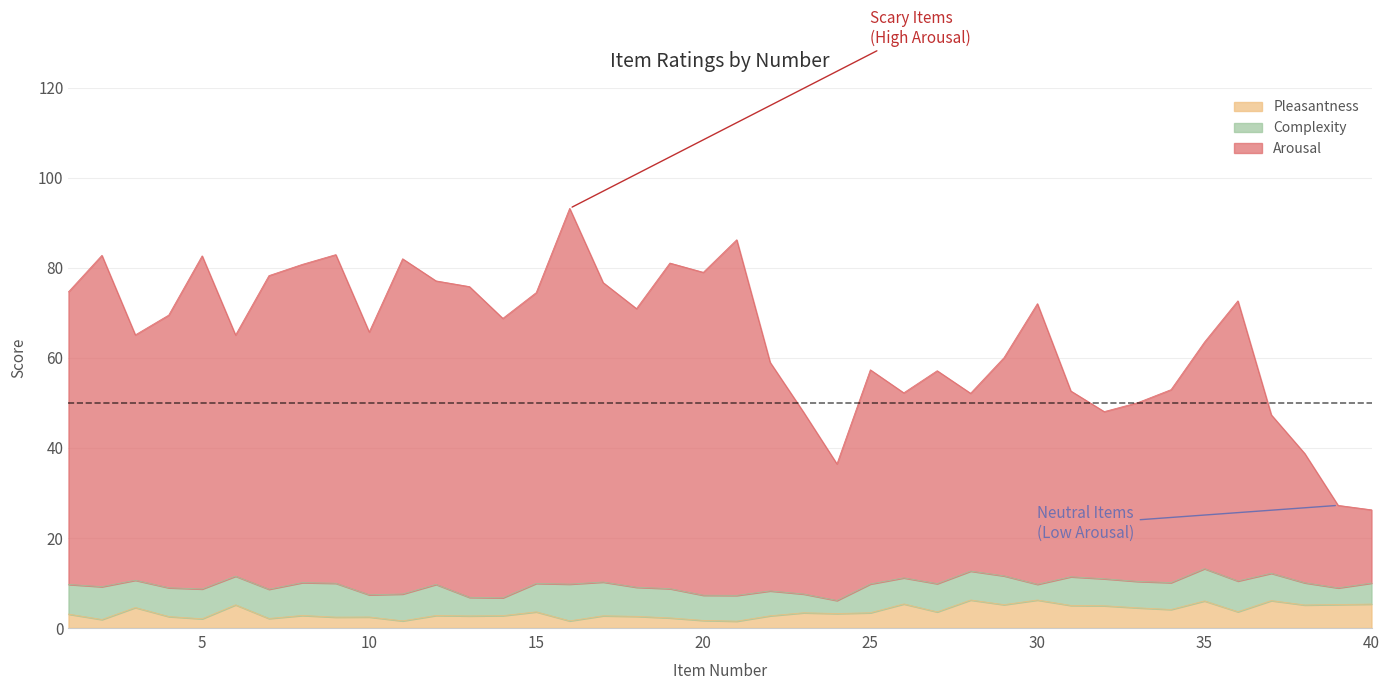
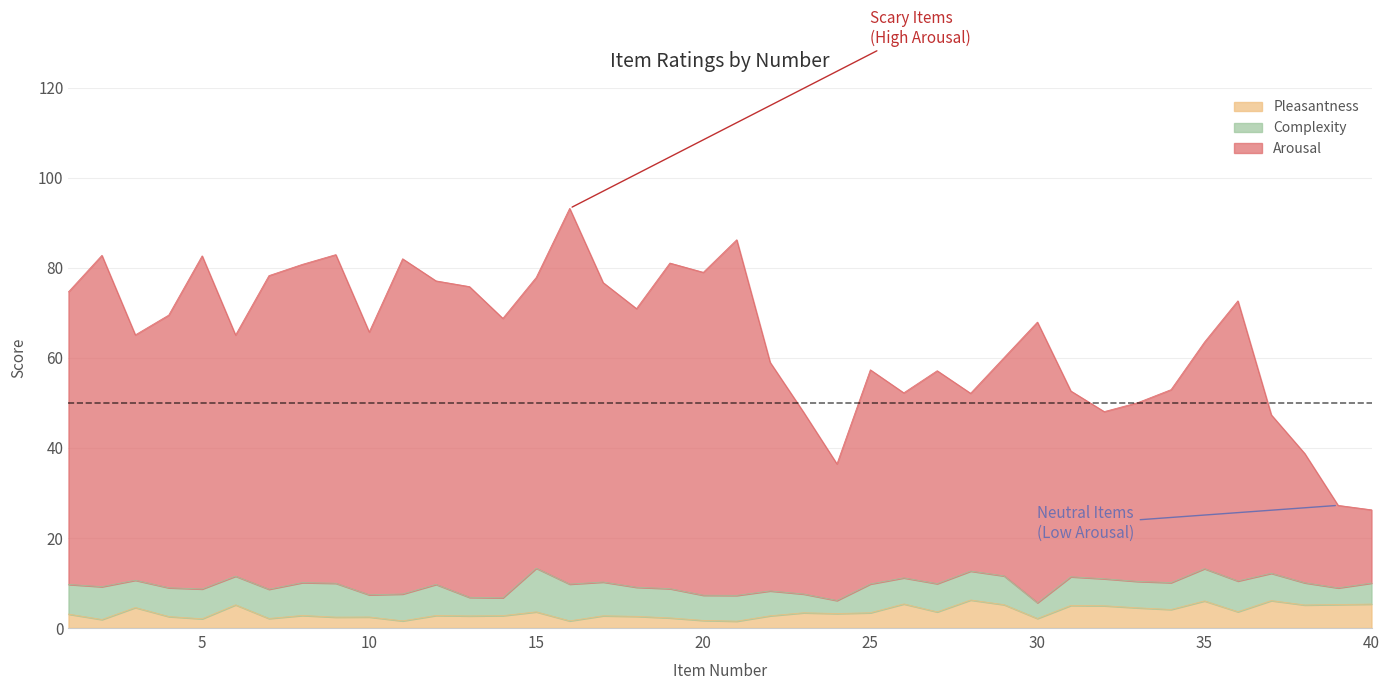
Complexity, 15: 6 -> 10
Pleasantness, 30: 6 -> 2
